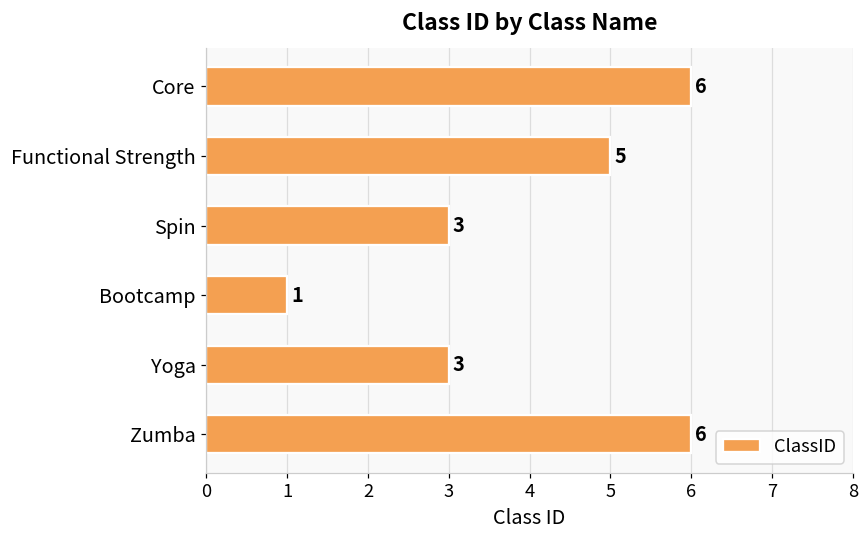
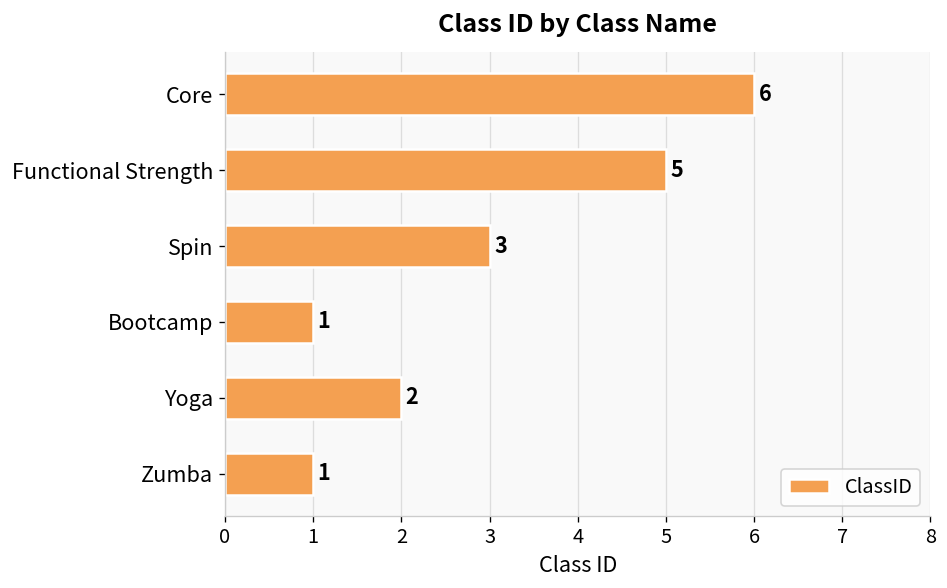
Yoga: 3 -> 2
Zumba: 6 -> 1
